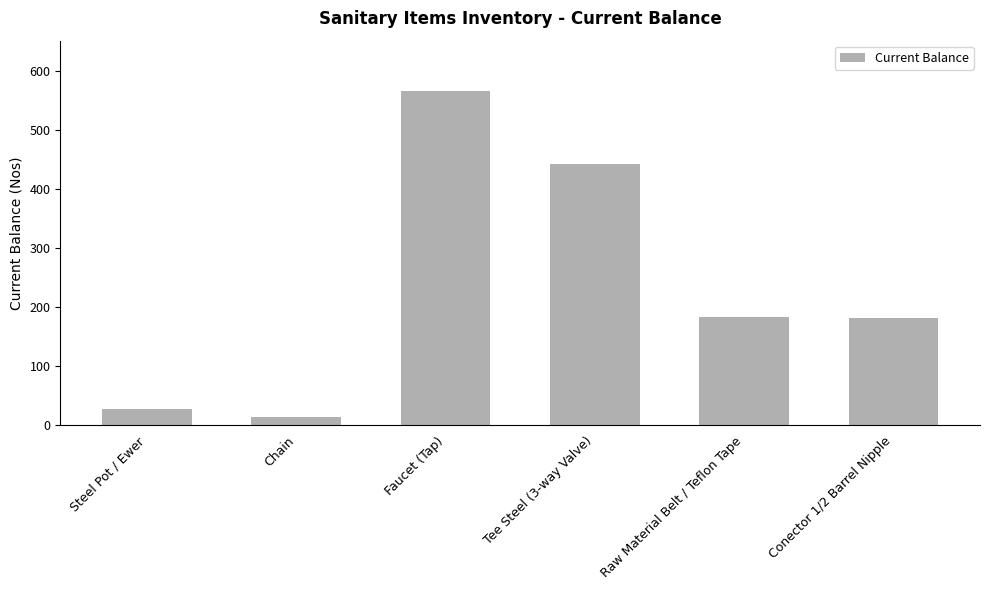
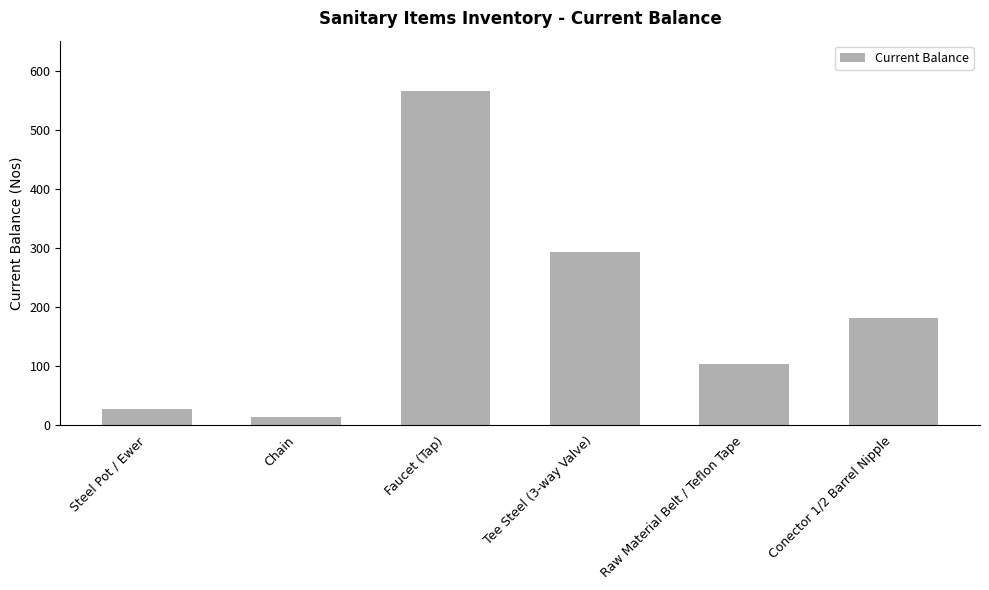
Tee Steel (3-way Valve): 440 -> 290
Raw Material Belt / Teflon Tape: 180 -> 100
